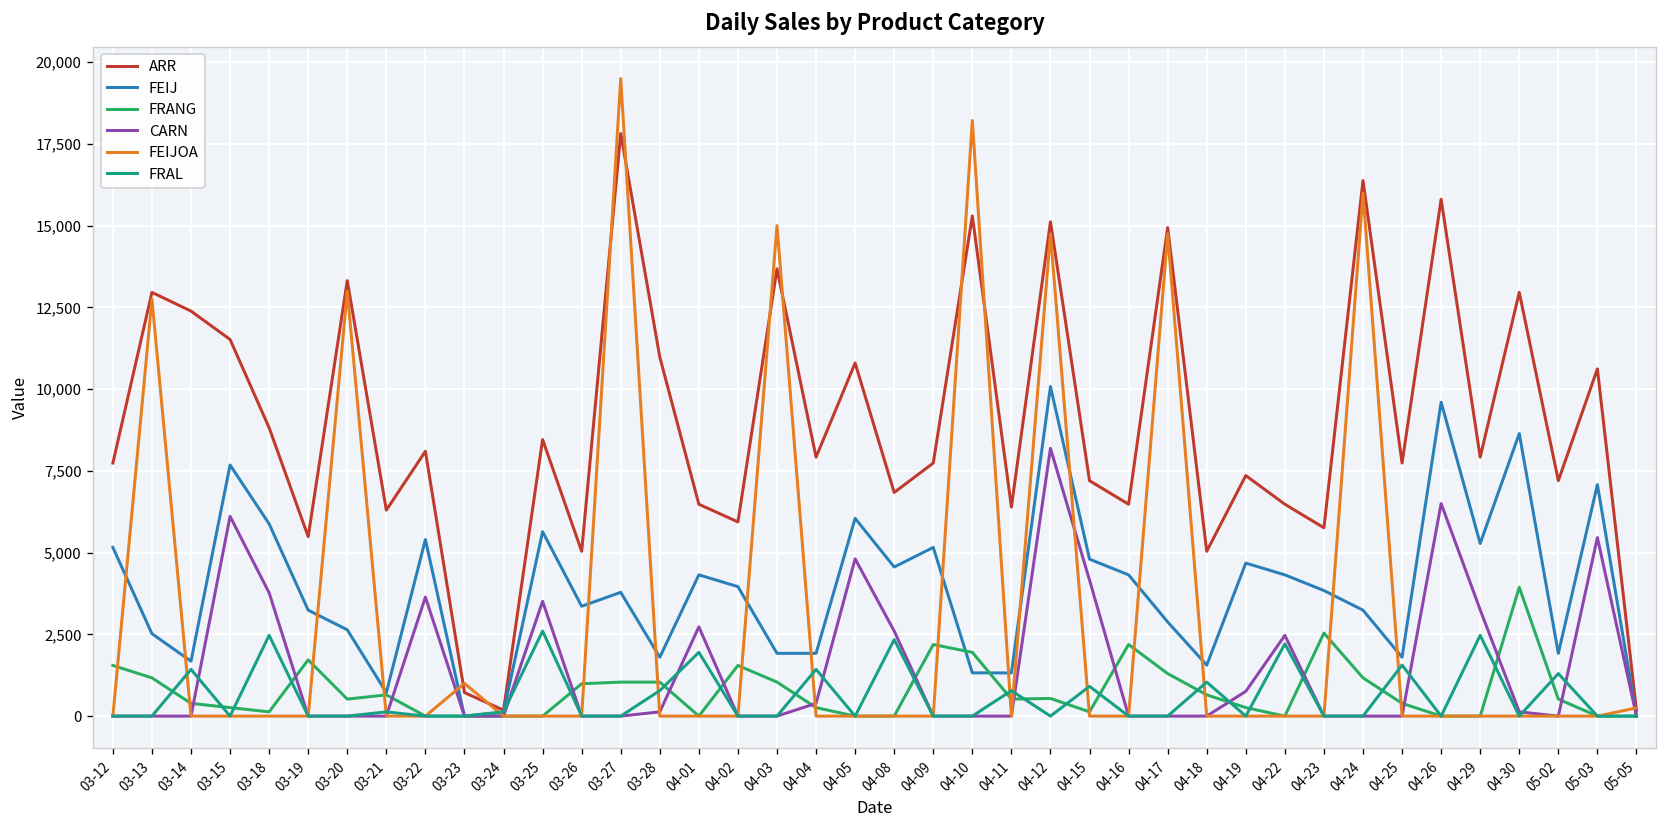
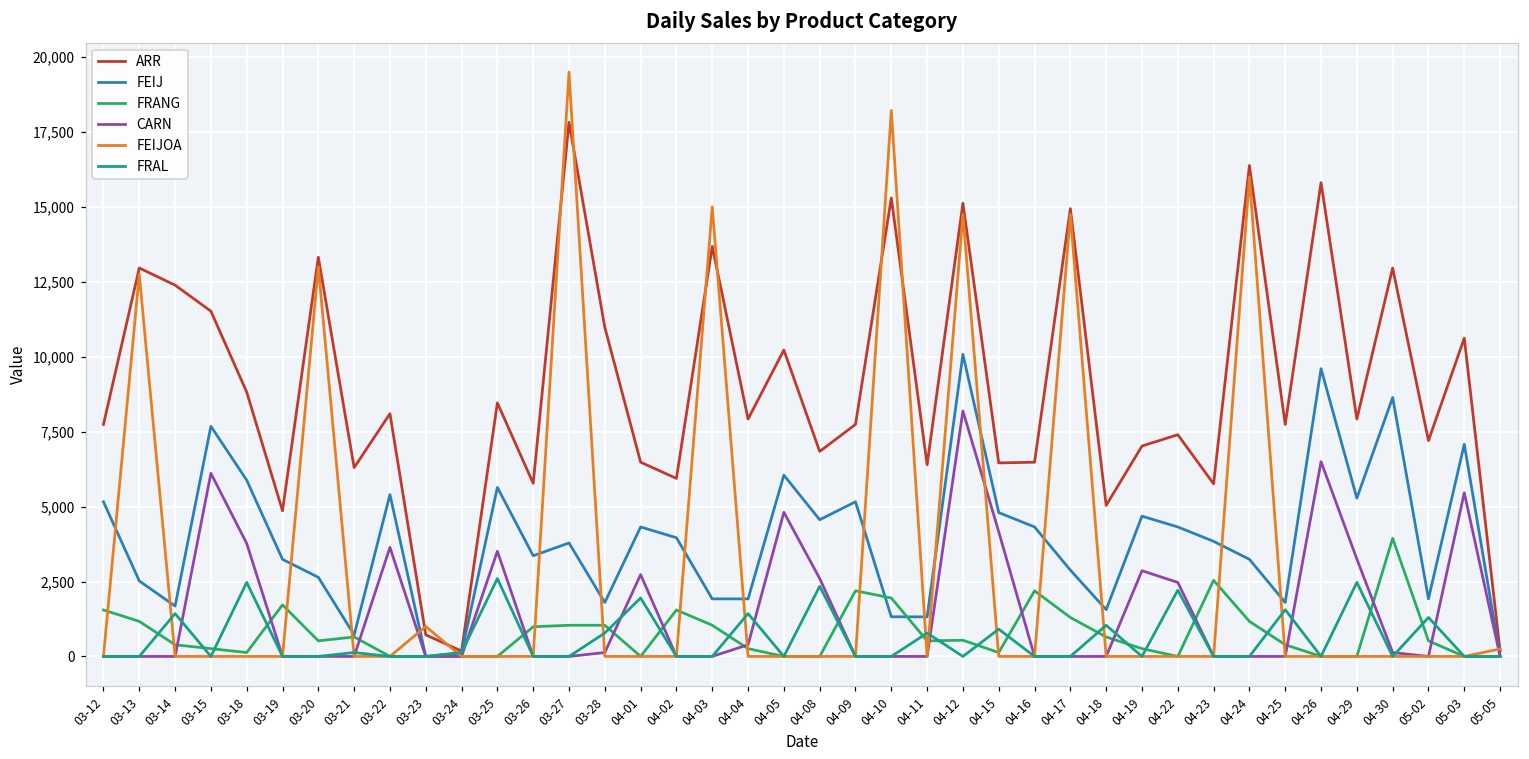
ARR, 03-19: 5,500 -> 4,900
ARR, 03-26: 5,000 -> 5,800
ARR, 04-05: 10,800 -> 10,200
ARR, 04-15: 7,200 -> 6,500
ARR, 04-19: 7,400 -> 7,000
CARN, 04-19: 800 -> 2,900
ARR, 04-22: 6,500 -> 7,400
